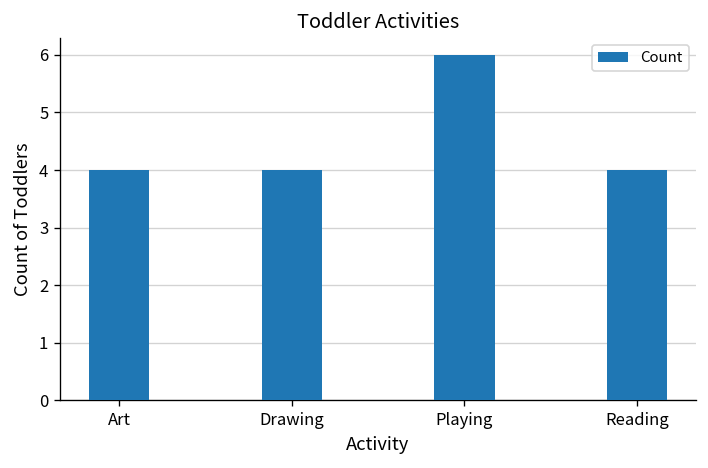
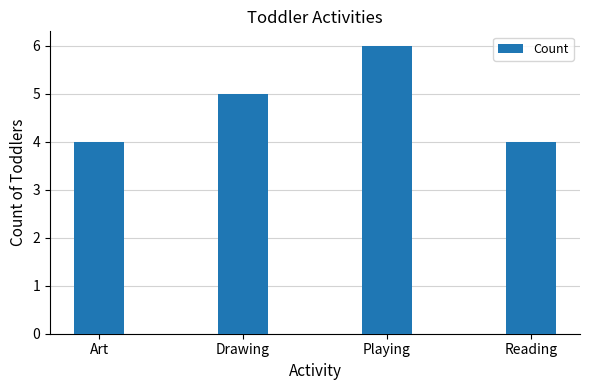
Drawing: 4 -> 5
